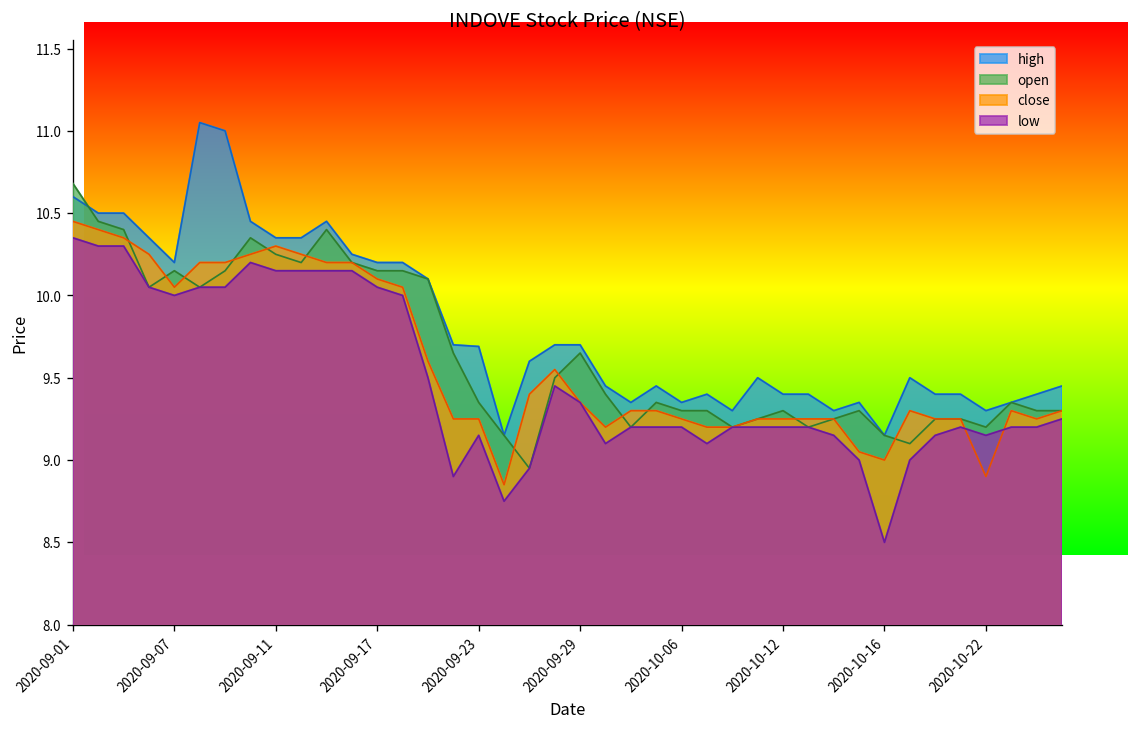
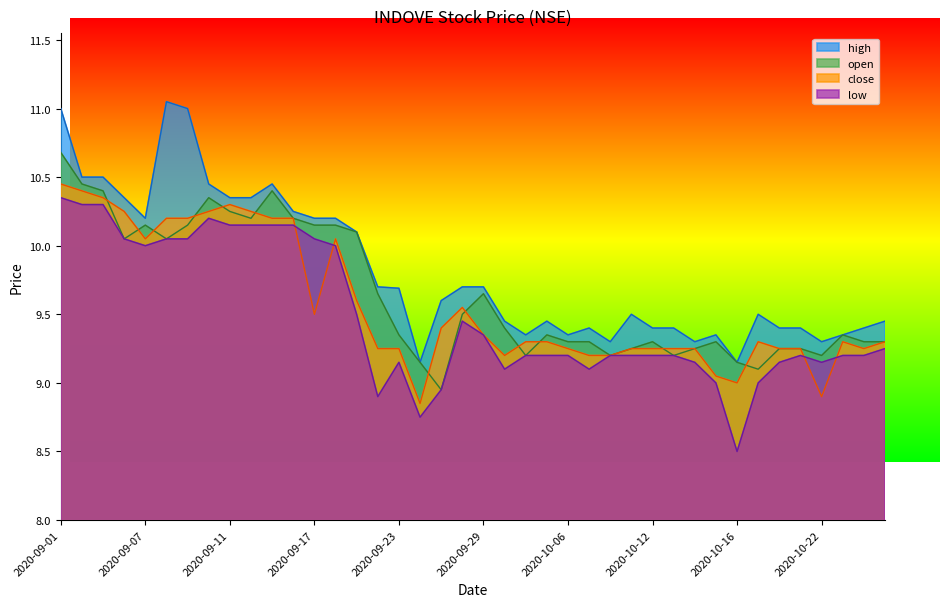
high, 2020-09-01: 10.6 -> 11.0
close, 2020-09-17: 10.1 -> 9.5
